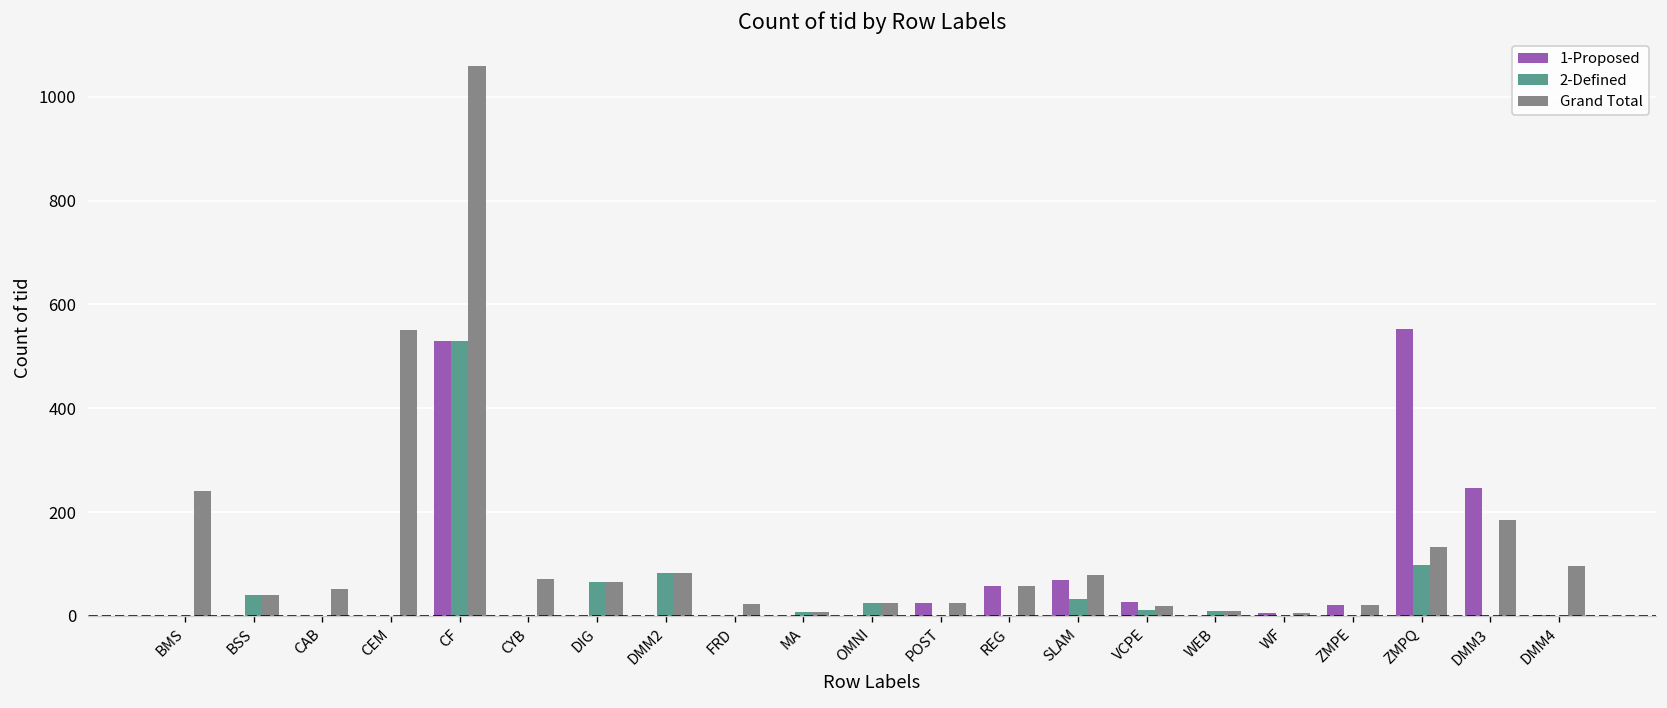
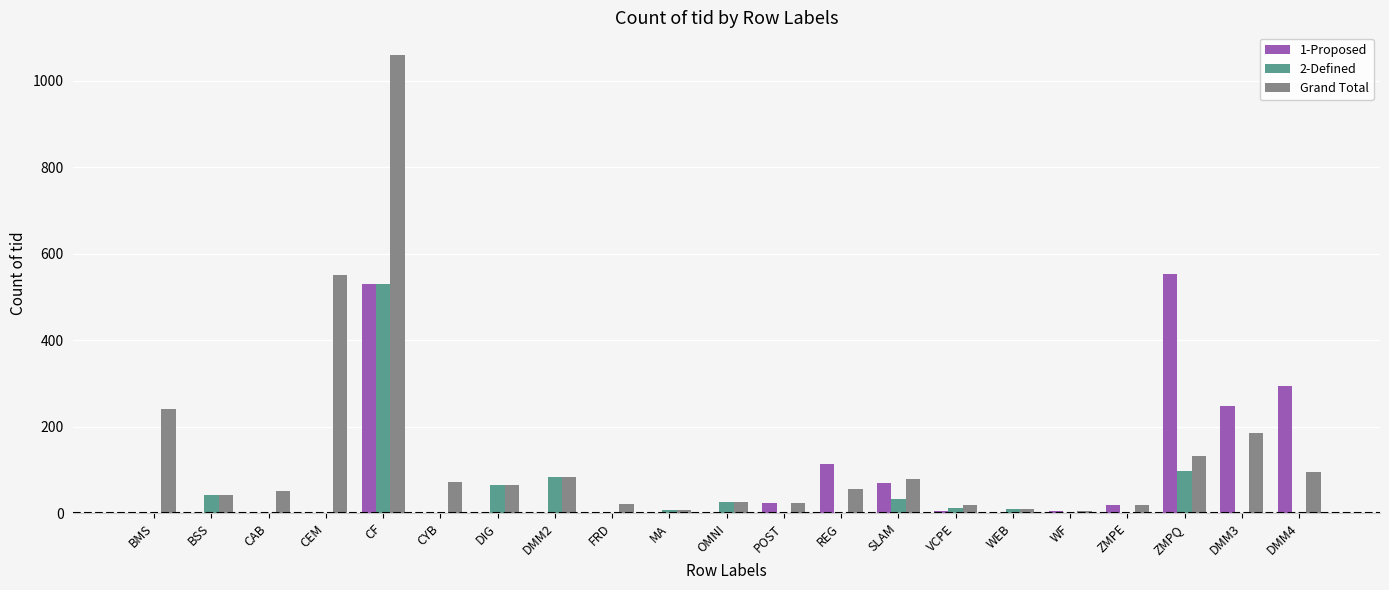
1-Proposed, REG: 60 -> 110
1-Proposed, VCPE: 30 -> 10
1-Proposed, DMM4: 0 -> 290
